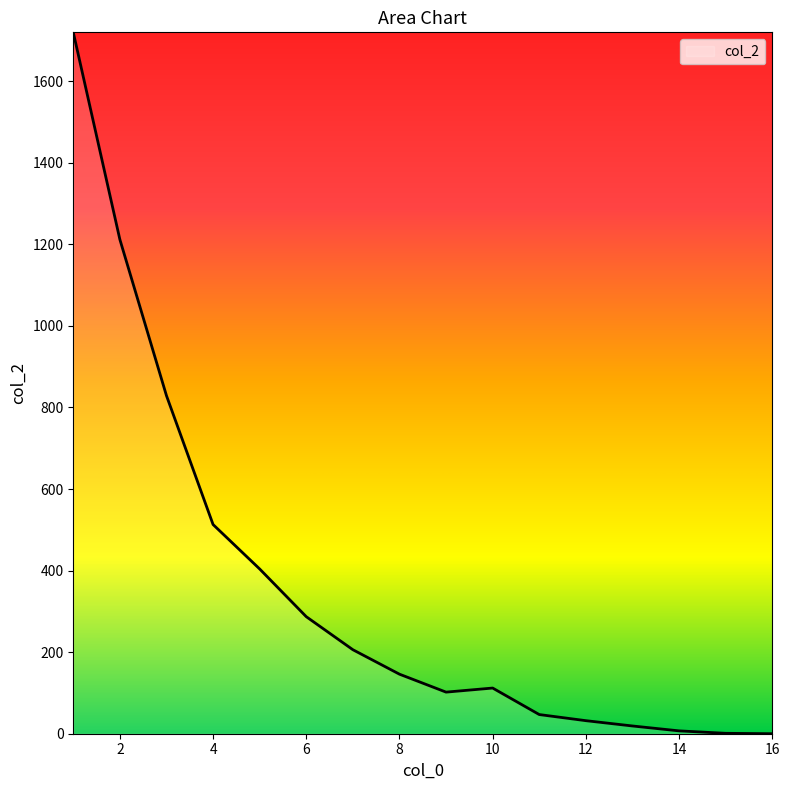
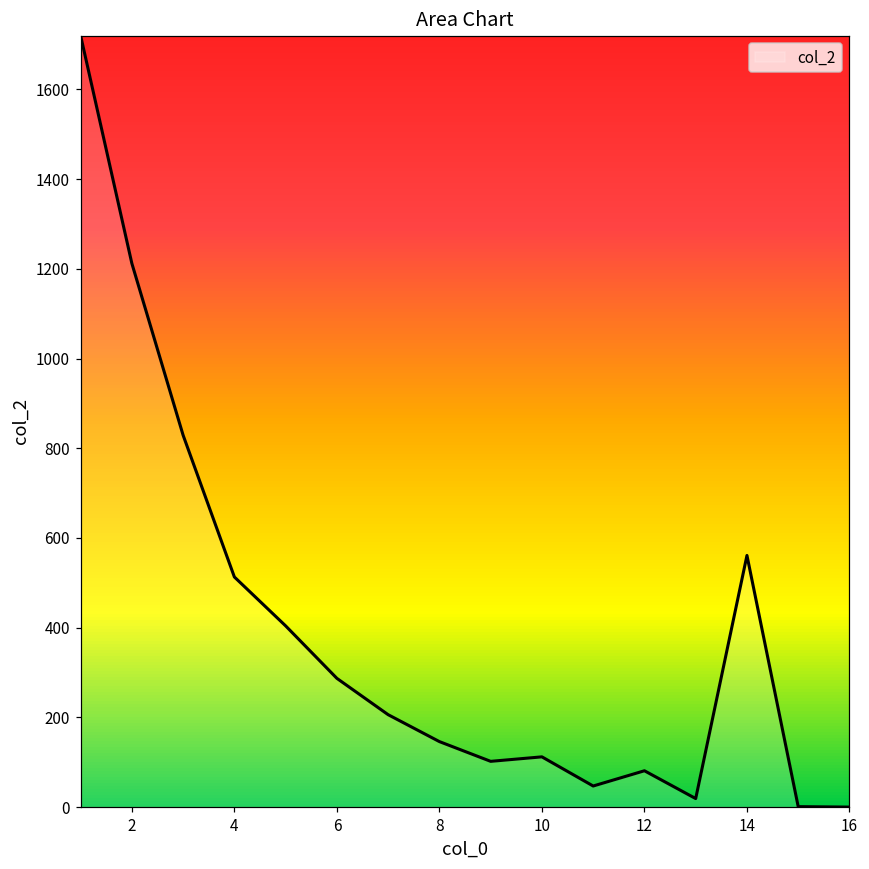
12: 30 -> 80
14: 10 -> 560
